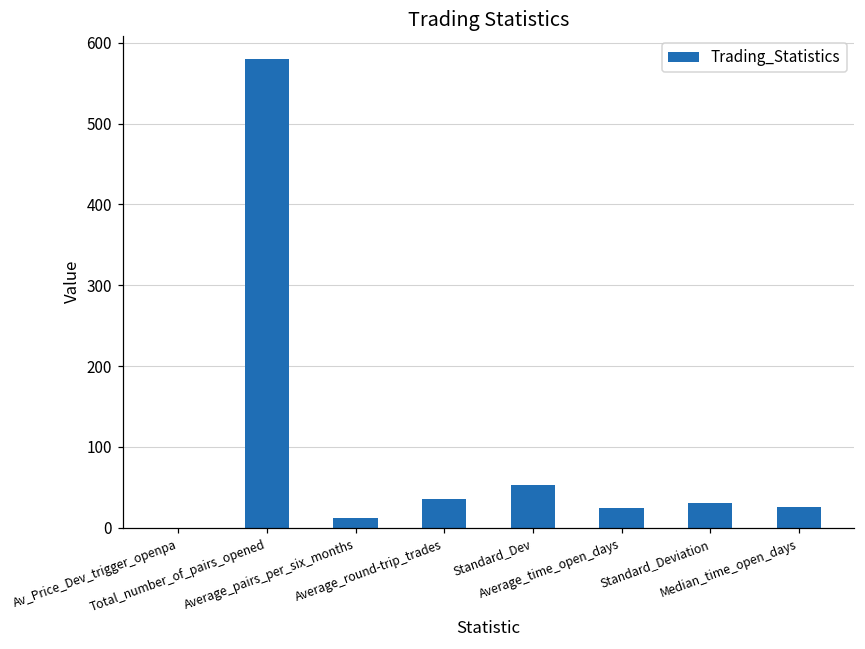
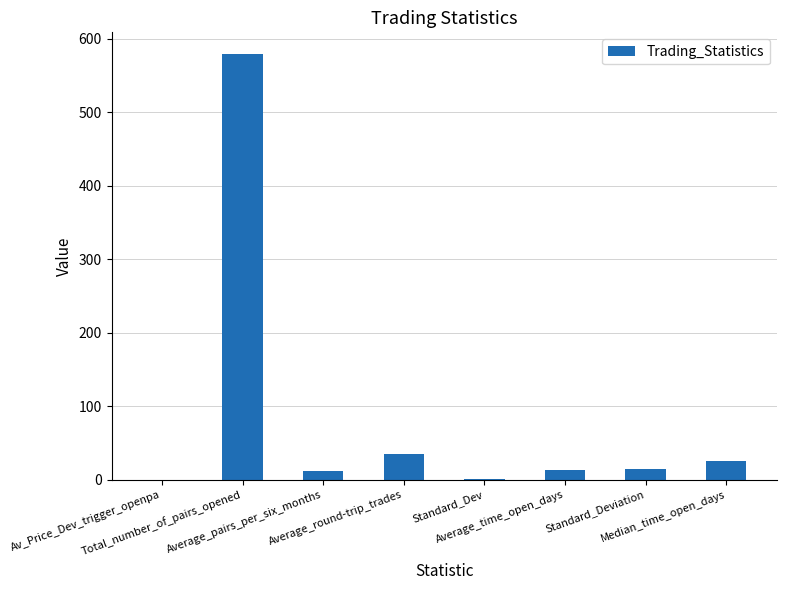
Standard_Dev: 50 -> 0
Average_time_open_days: 20 -> 10
Standard_Deviation: 30 -> 10
